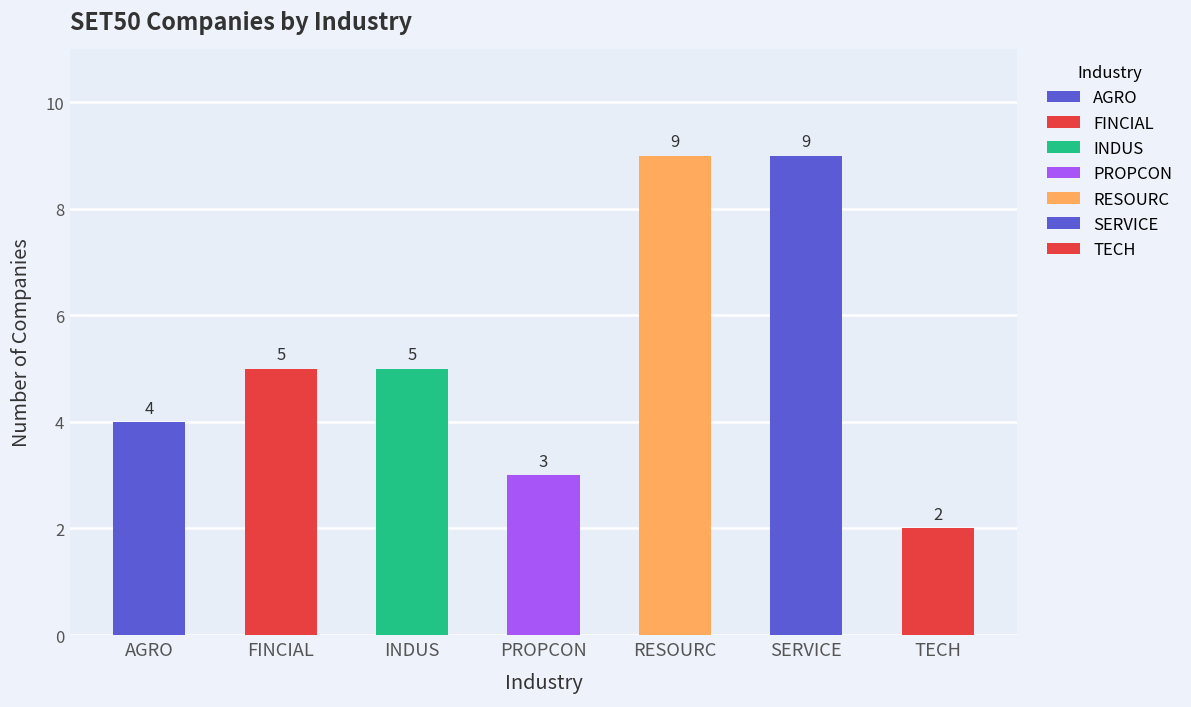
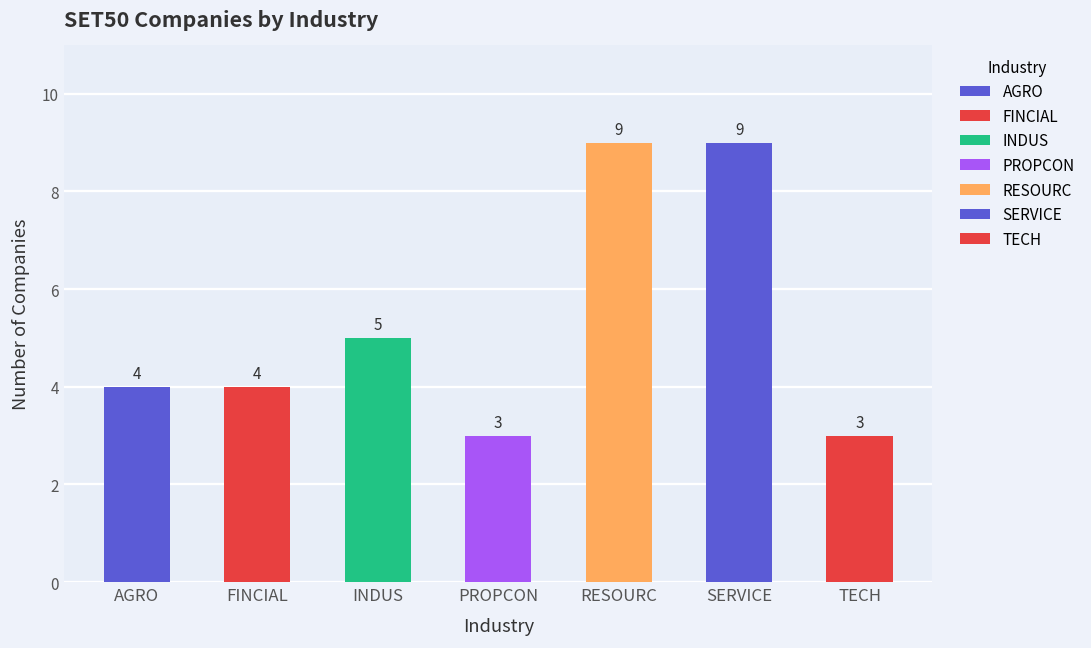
FINCIAL: 5 -> 4
TECH: 2 -> 3
